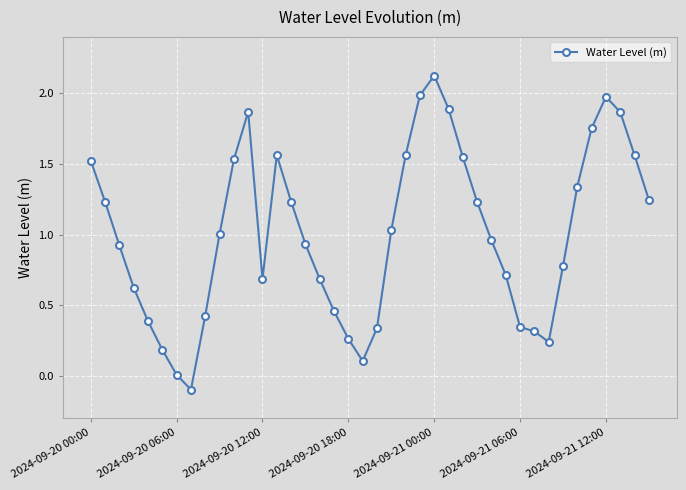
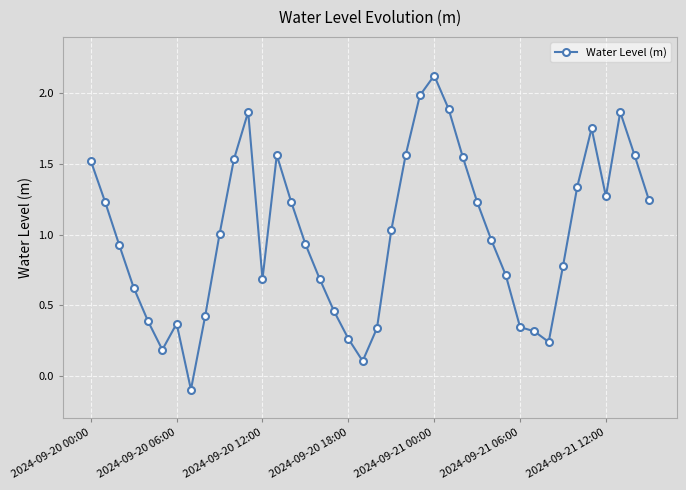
2024-09-20 06:00: 0.01 -> 0.37
2024-09-21 12:00: 1.98 -> 1.27
